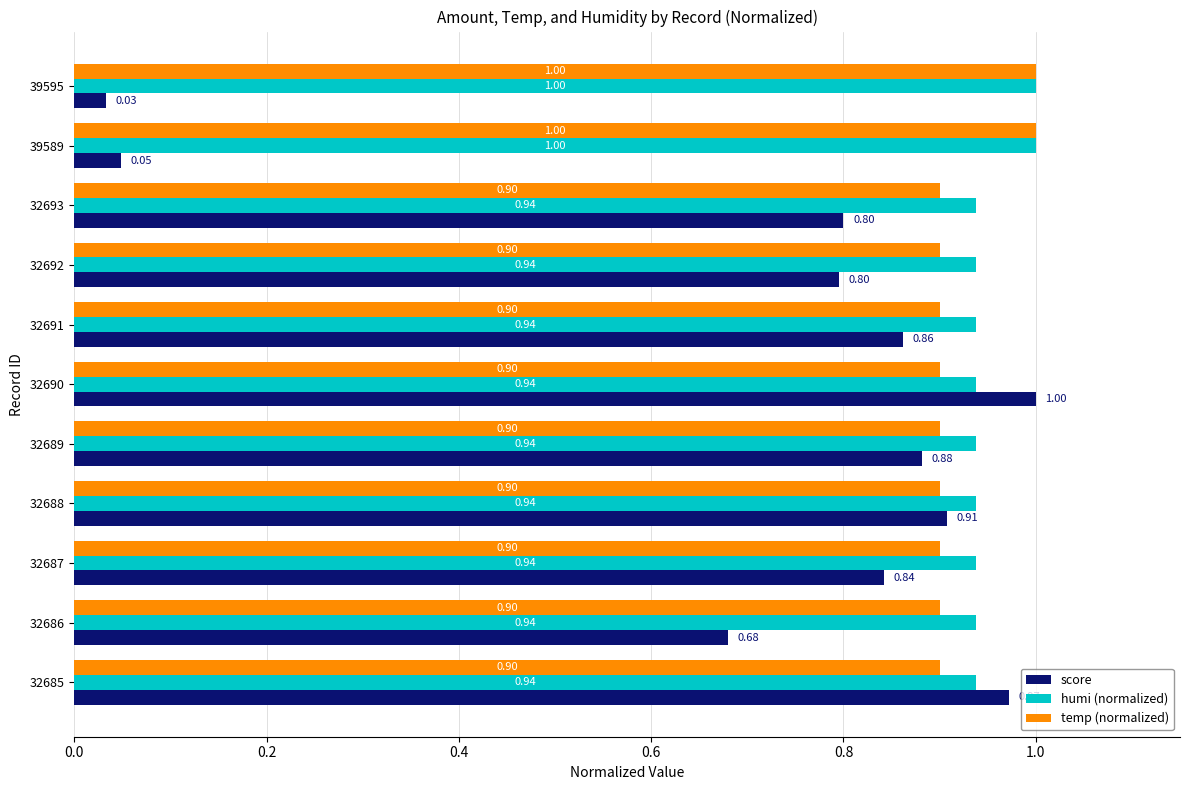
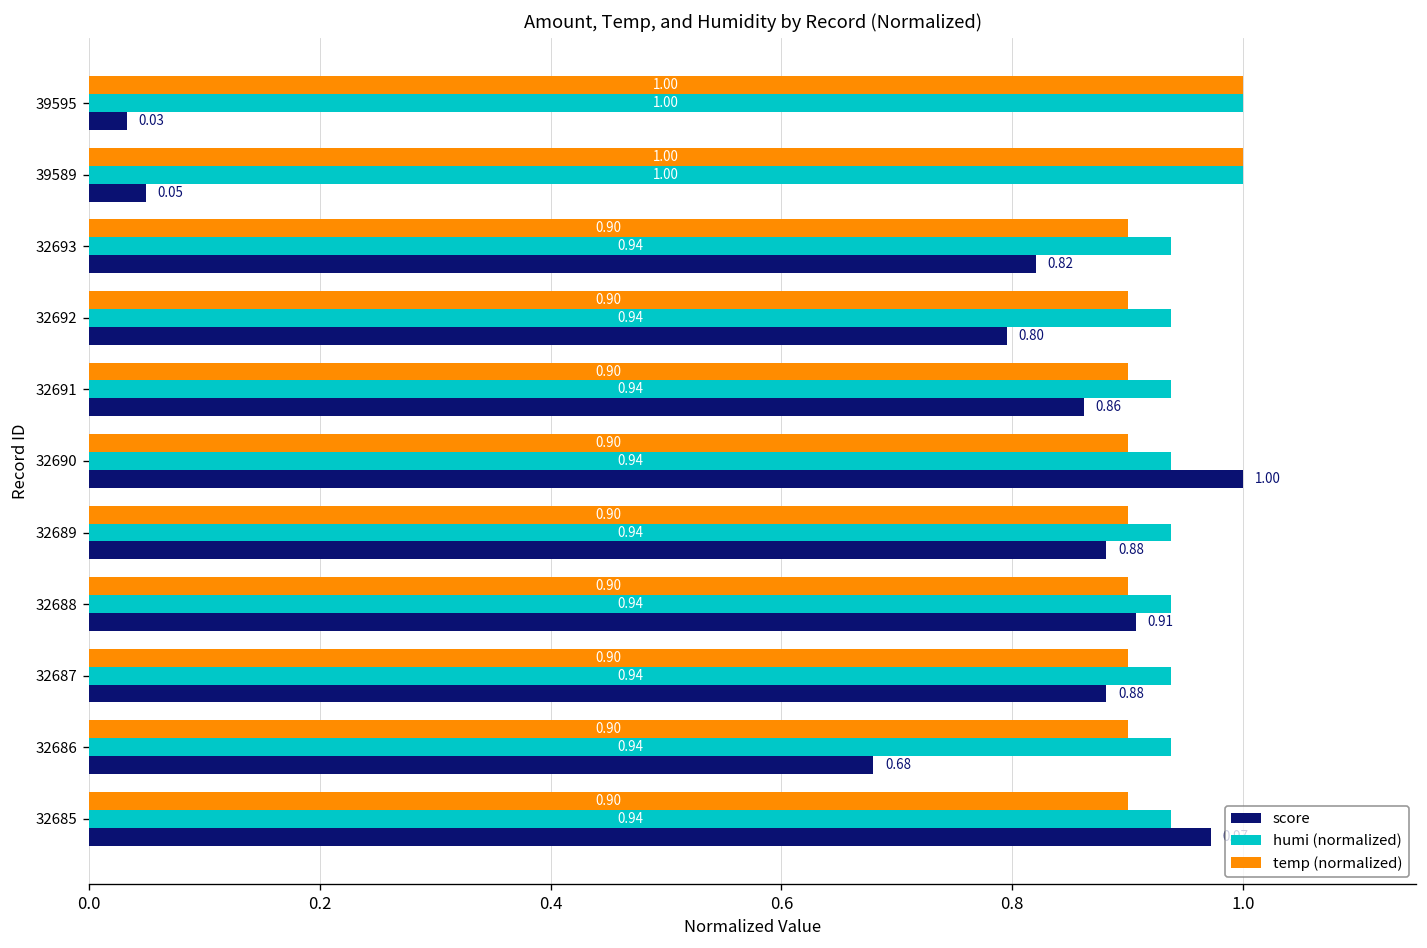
score, 32693: 0.80 -> 0.82
score, 32687: 0.84 -> 0.88
